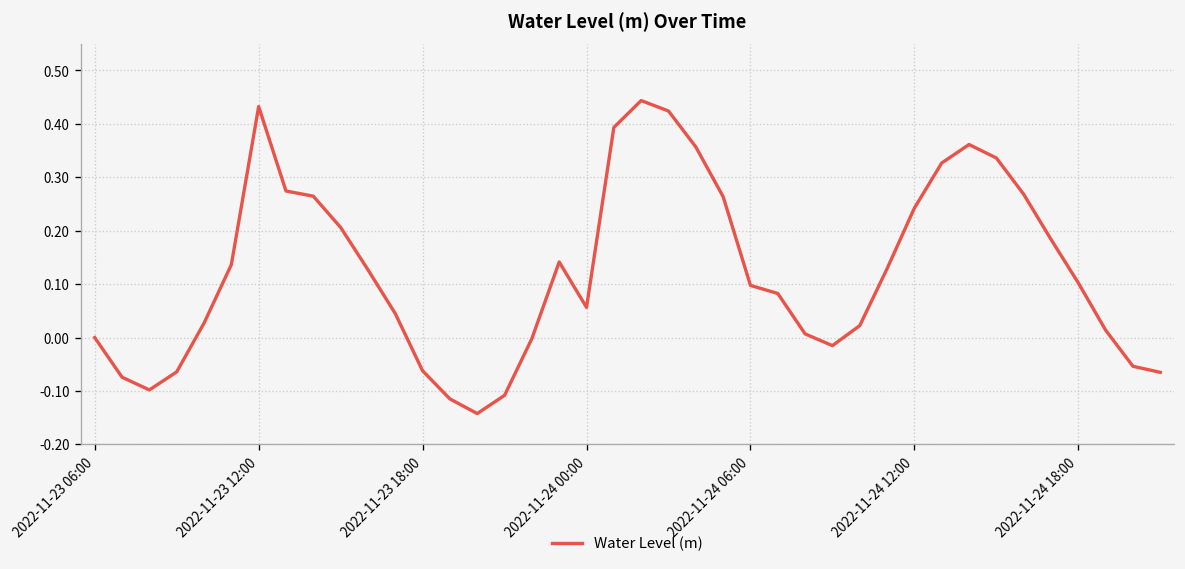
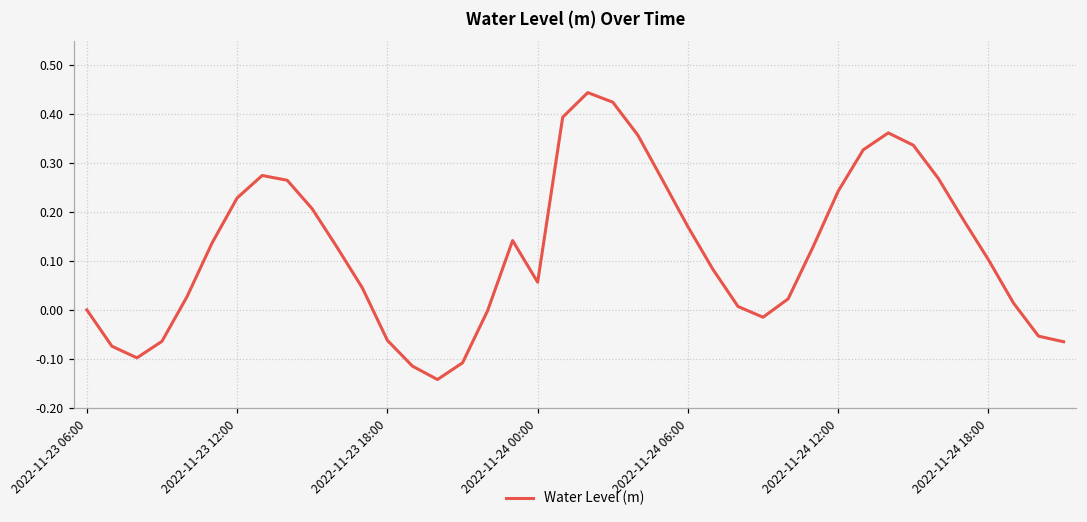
2022-11-23 12:00: 0.43 -> 0.23
2022-11-24 06:00: 0.10 -> 0.17
